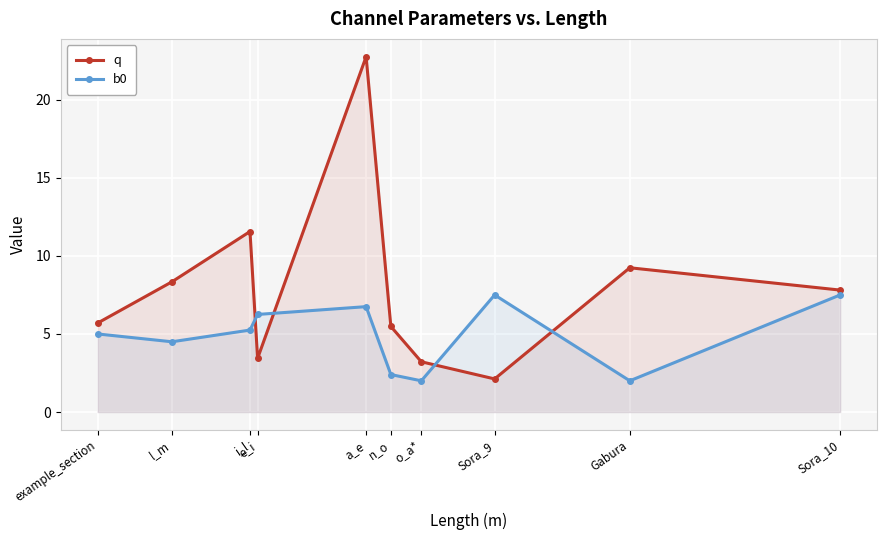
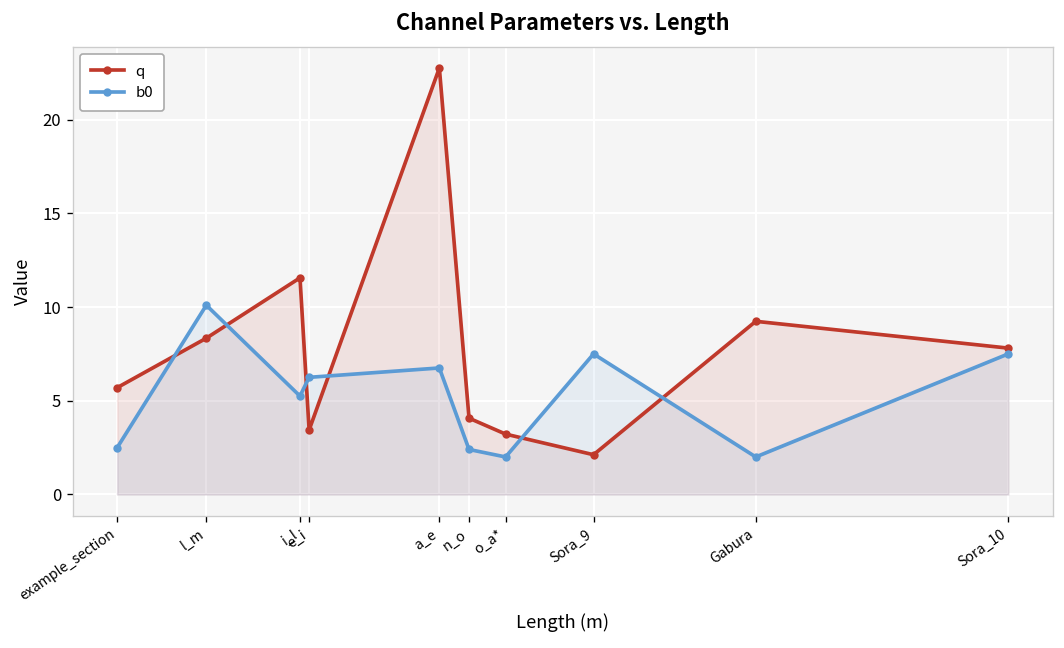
b0, example_section: 5.0 -> 2.5
b0, l_m: 4.5 -> 10.1
q, n_o: 5.5 -> 4.1
